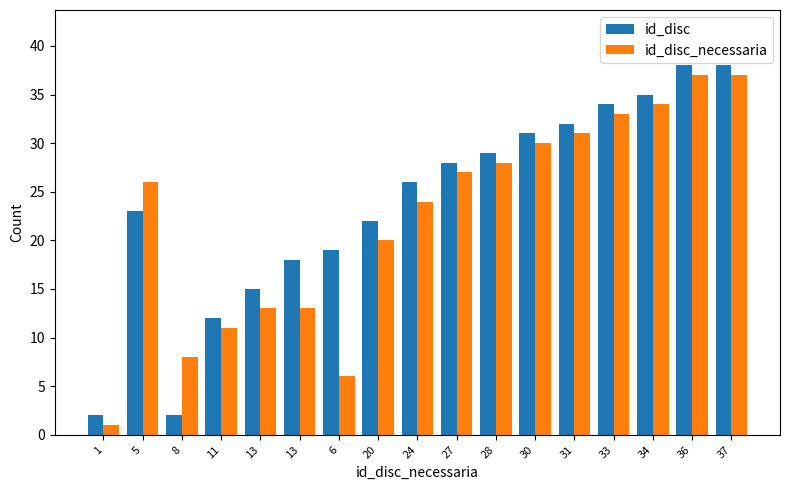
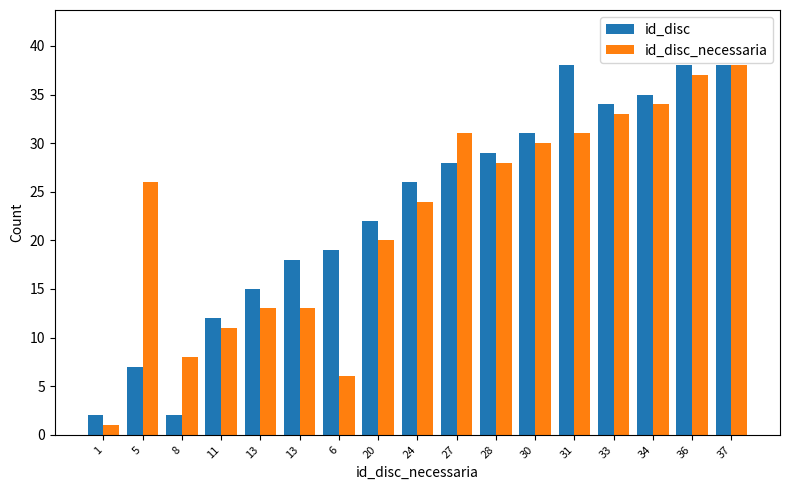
id_disc, 5: 23 -> 7
id_disc_necessaria, 27: 27 -> 31
id_disc, 31: 32 -> 38
id_disc_necessaria, 37: 37 -> 38
